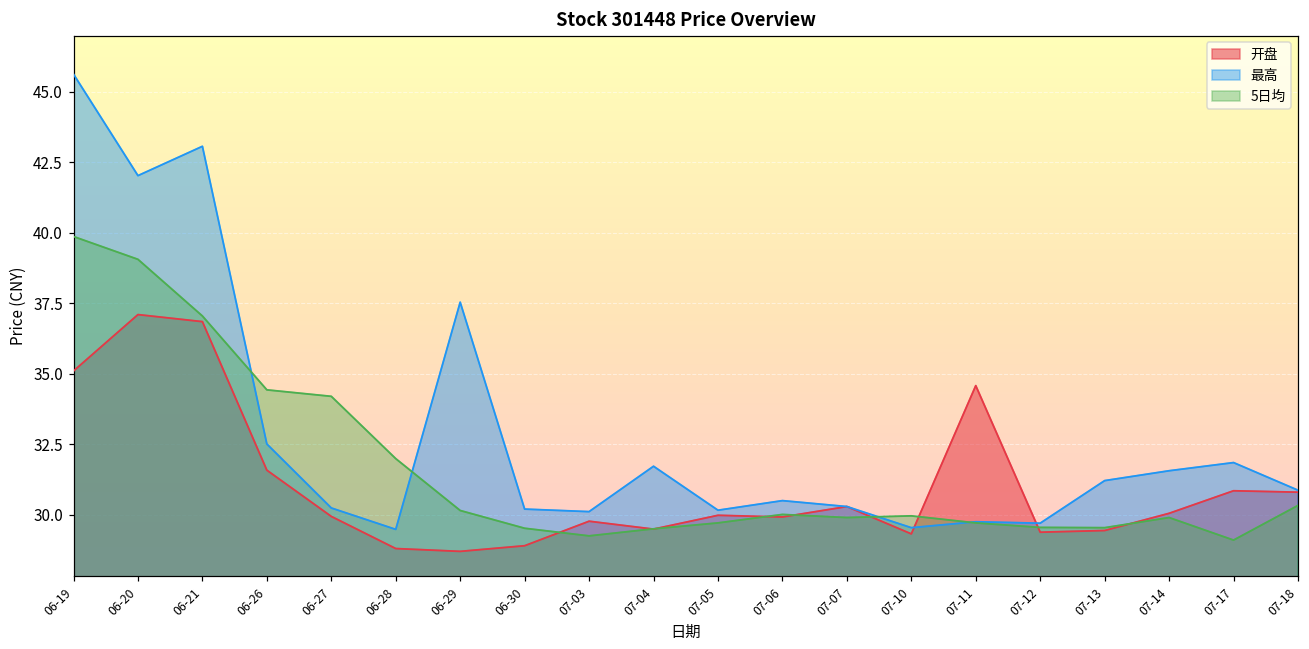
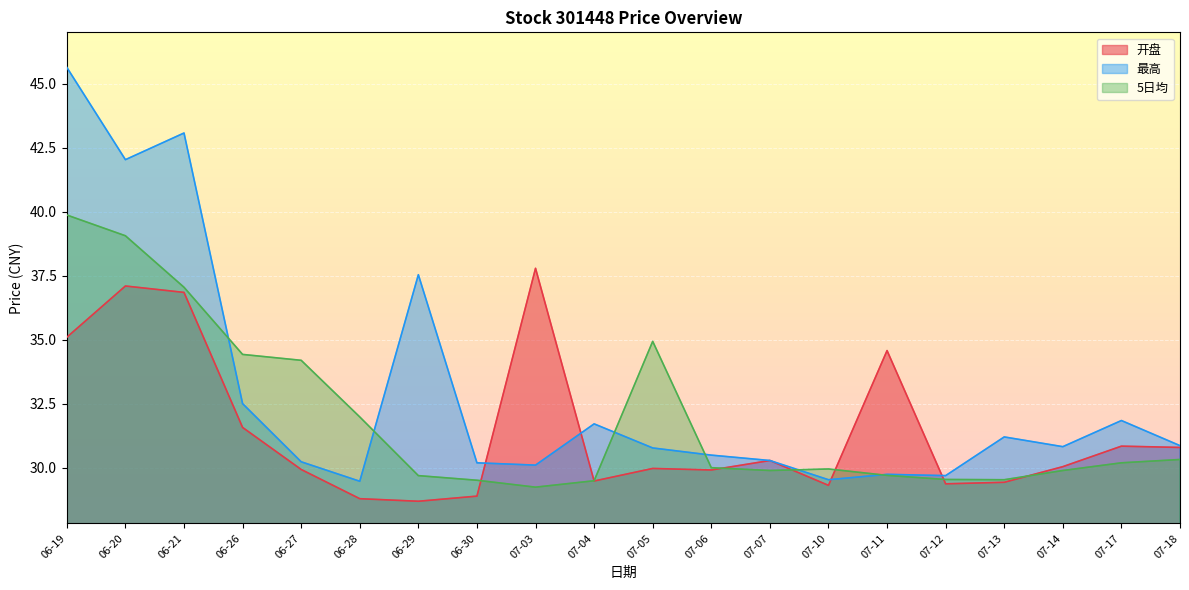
5日均, 06-29: 30.2 -> 29.7
开盘, 07-03: 29.8 -> 37.8
最高, 07-05: 30.2 -> 30.8
5日均, 07-05: 29.7 -> 34.9
最高, 07-14: 31.6 -> 30.8
5日均, 07-17: 29.1 -> 30.2
